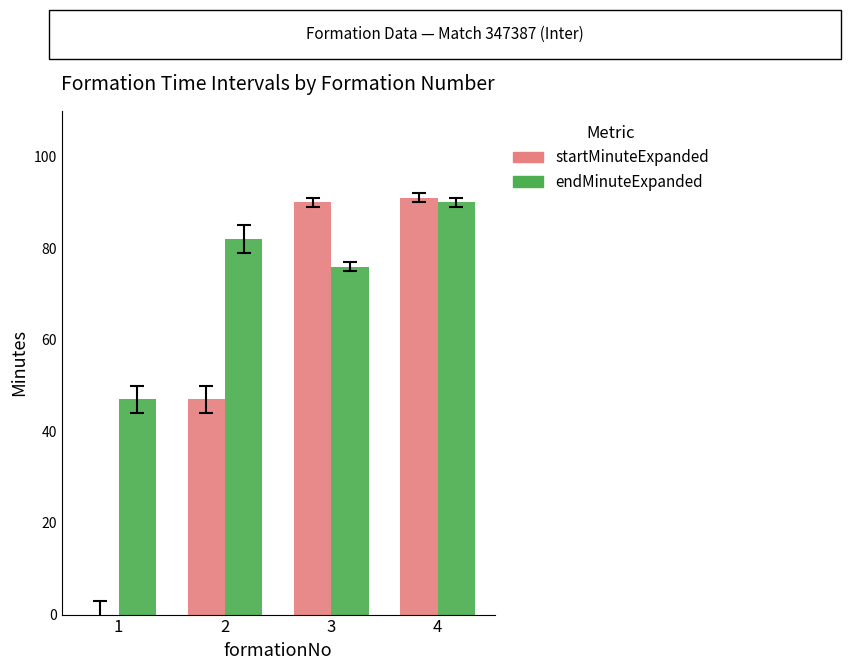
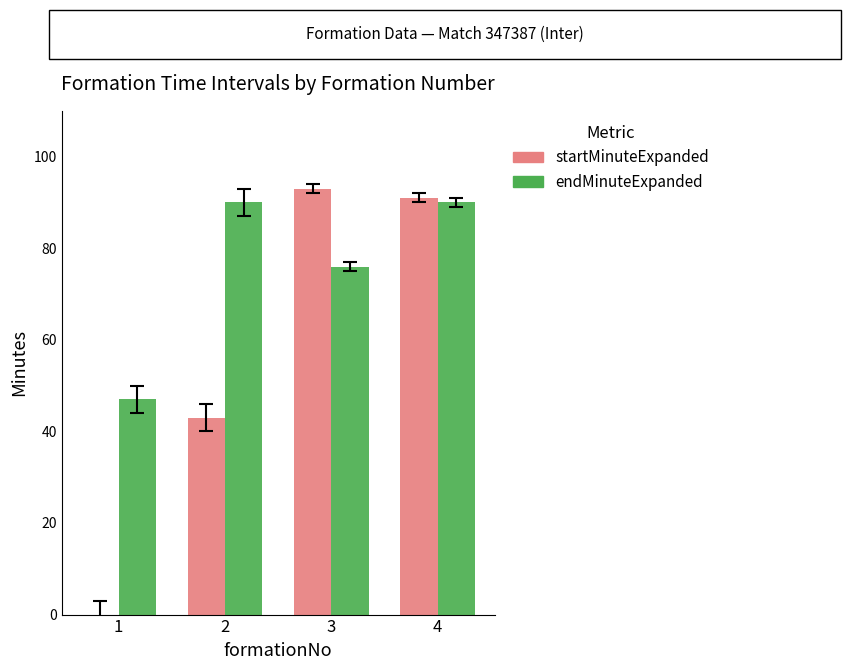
startMinuteExpanded, 2: 47 -> 43
endMinuteExpanded, 2: 82 -> 90
startMinuteExpanded, 3: 90 -> 93
